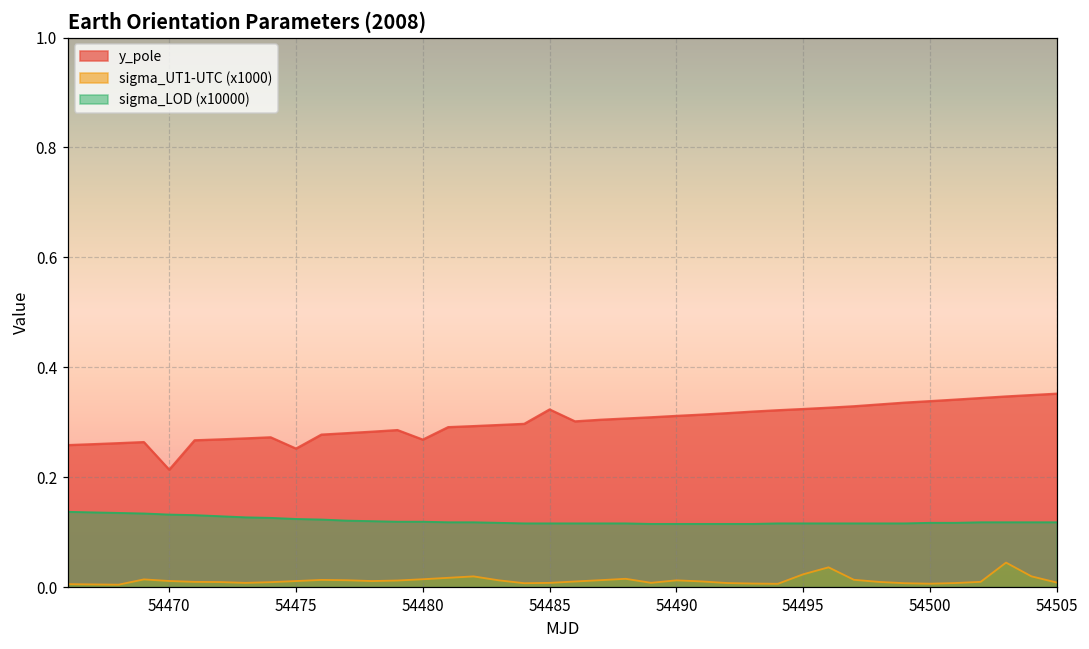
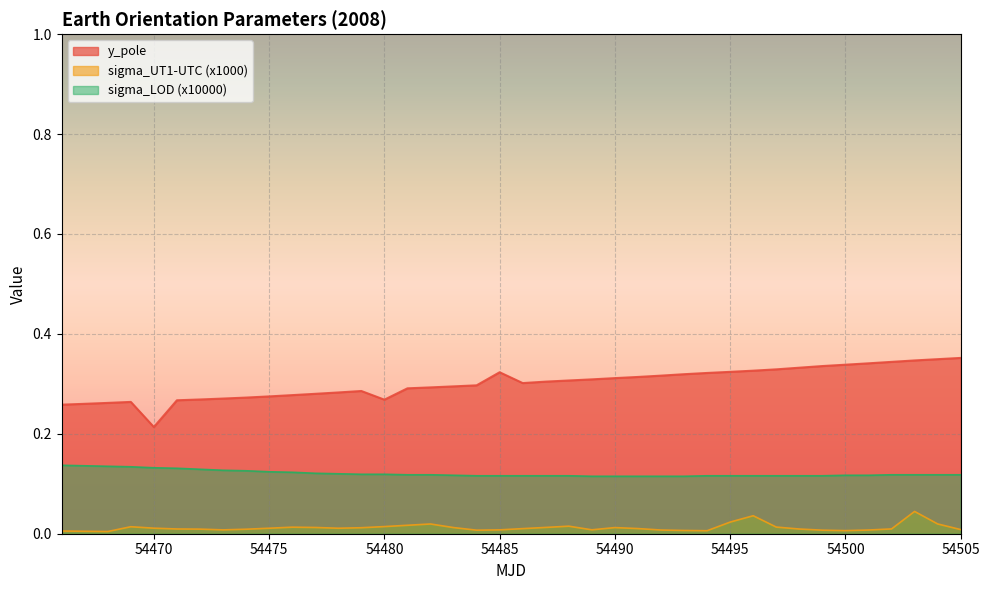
y_pole, 54475: 0.25 -> 0.27
